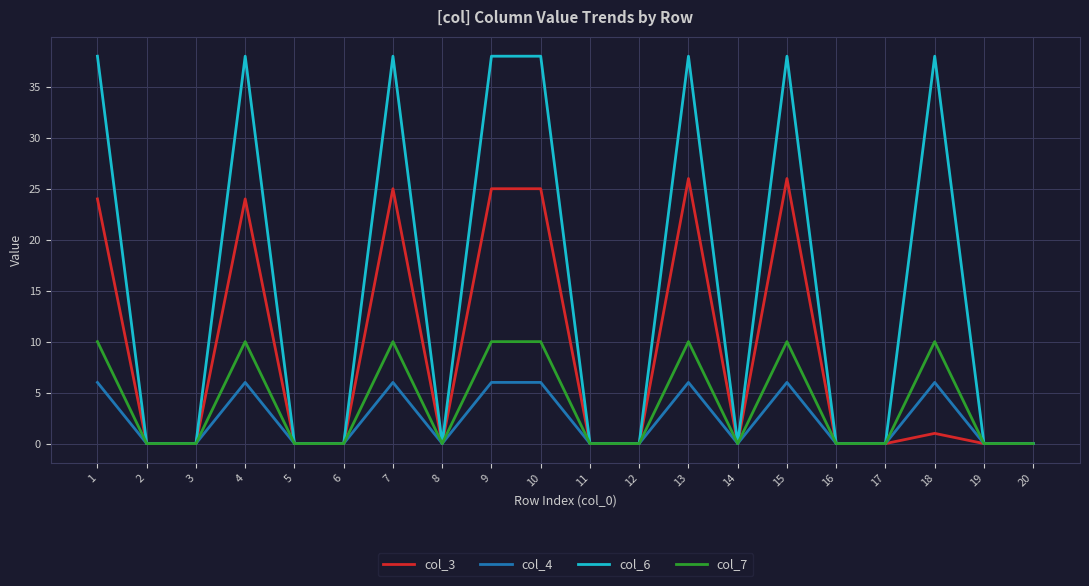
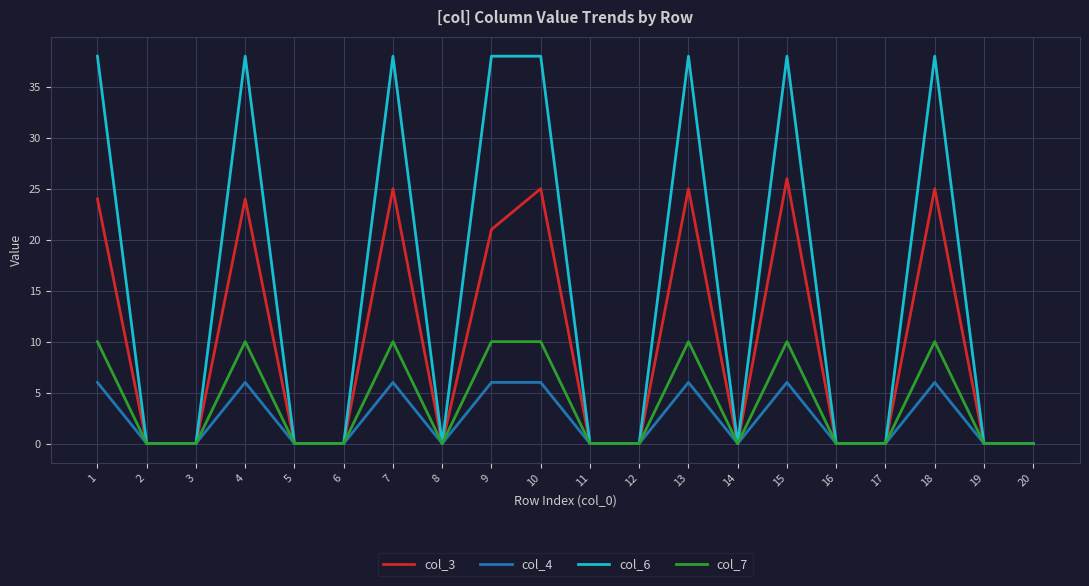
col_3, 9: 25 -> 21
col_3, 13: 26 -> 25
col_3, 18: 1 -> 25
